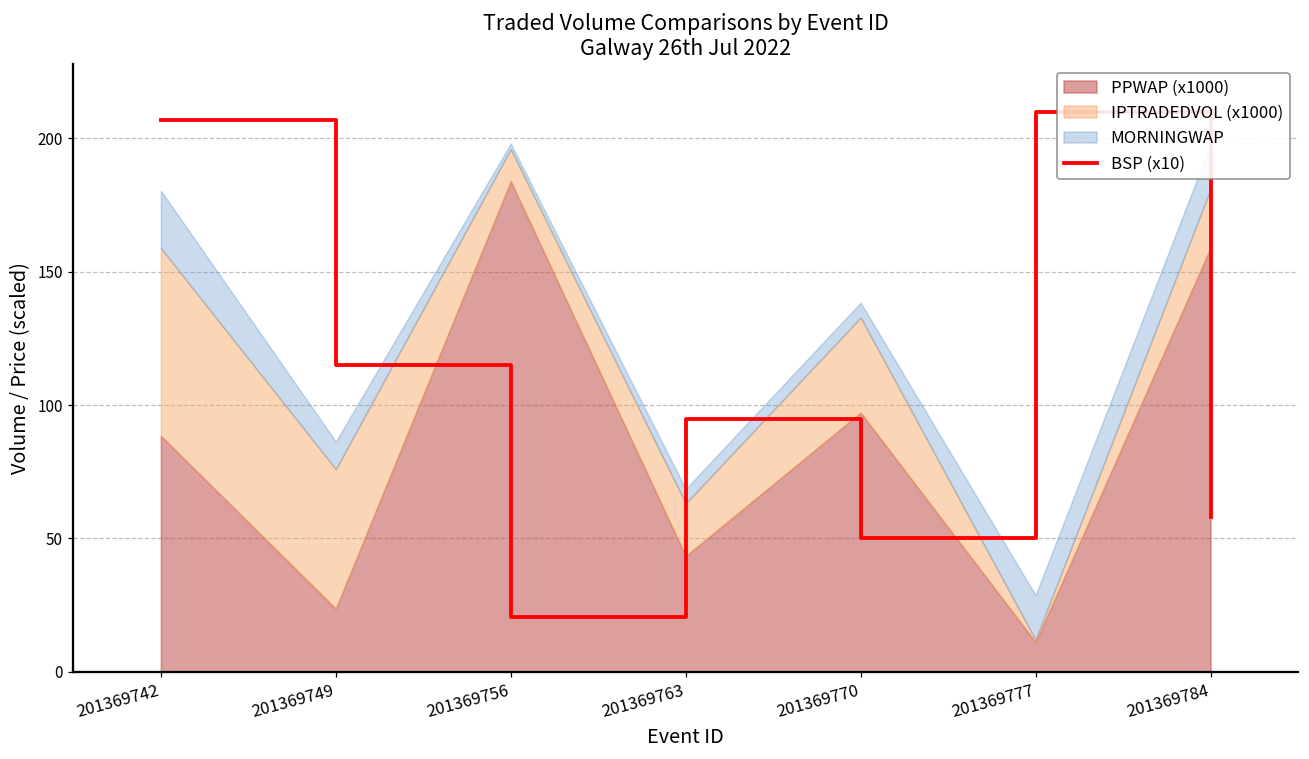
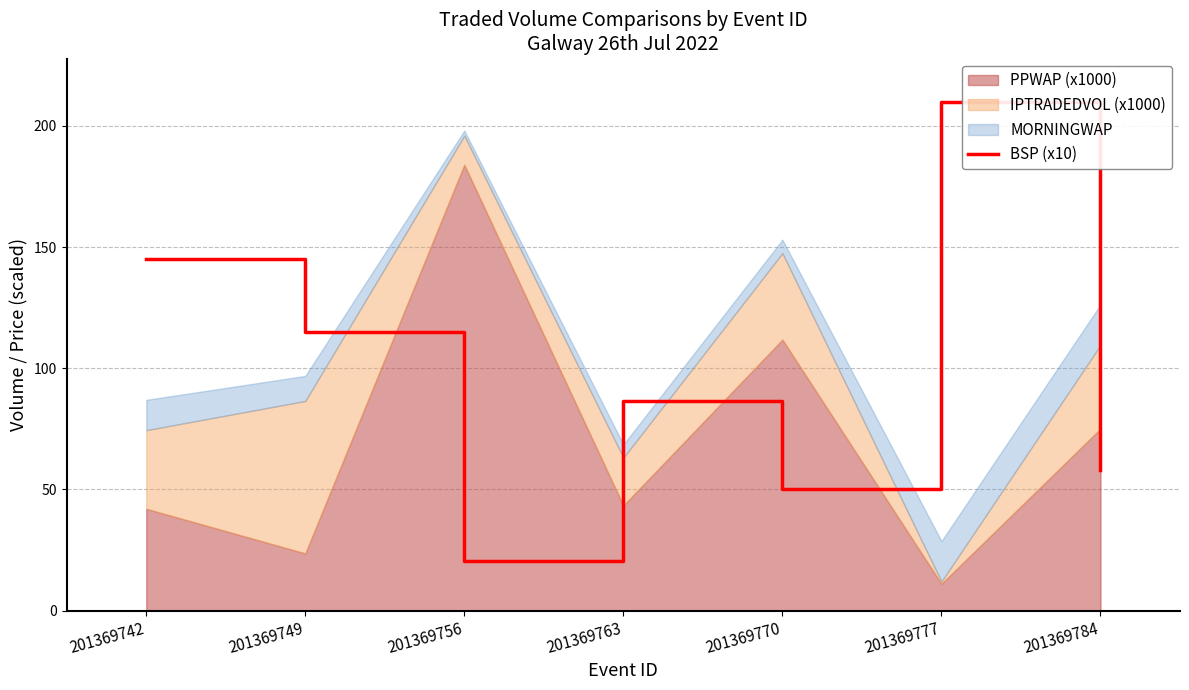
BSP (x10), 201369742: 207 -> 145
PPWAP (x1000), 201369742: 88 -> 42
IPTRADEDVOL (x1000), 201369742: 70 -> 32
MORNINGWAP, 201369742: 22 -> 13
IPTRADEDVOL (x1000), 201369749: 52 -> 63
BSP (x10), 201369763: 95 -> 87
PPWAP (x1000), 201369770: 97 -> 112
PPWAP (x1000), 201369784: 159 -> 75
IPTRADEDVOL (x1000), 201369784: 22 -> 35
